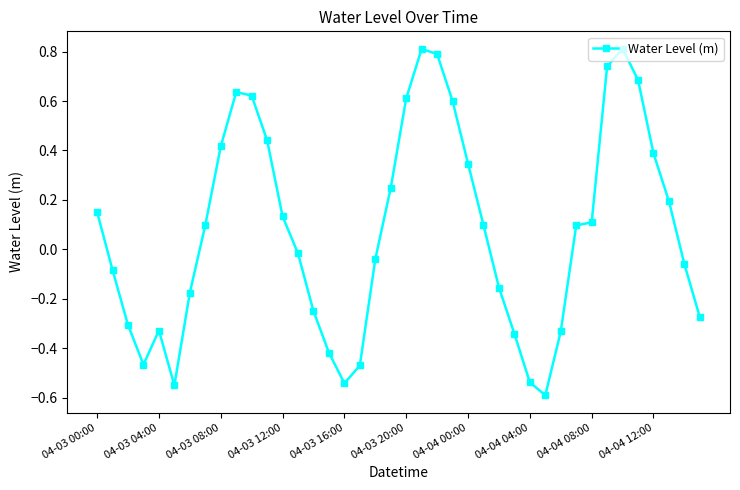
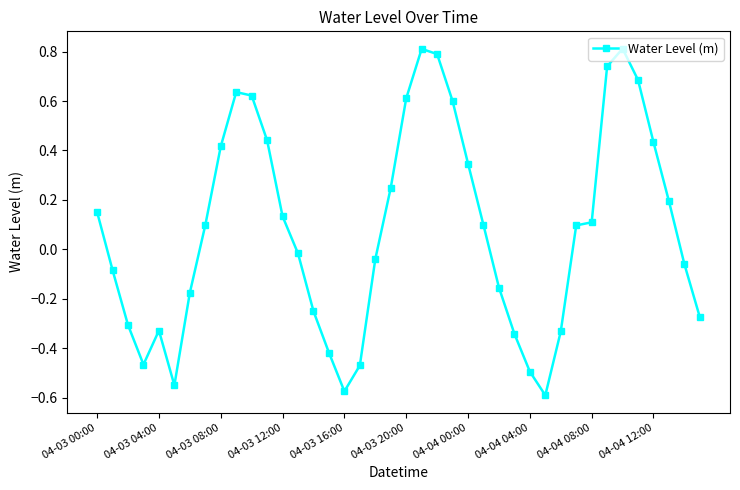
04-03 16:00: -0.54 -> -0.57
04-04 04:00: -0.54 -> -0.49
04-04 12:00: 0.39 -> 0.43
